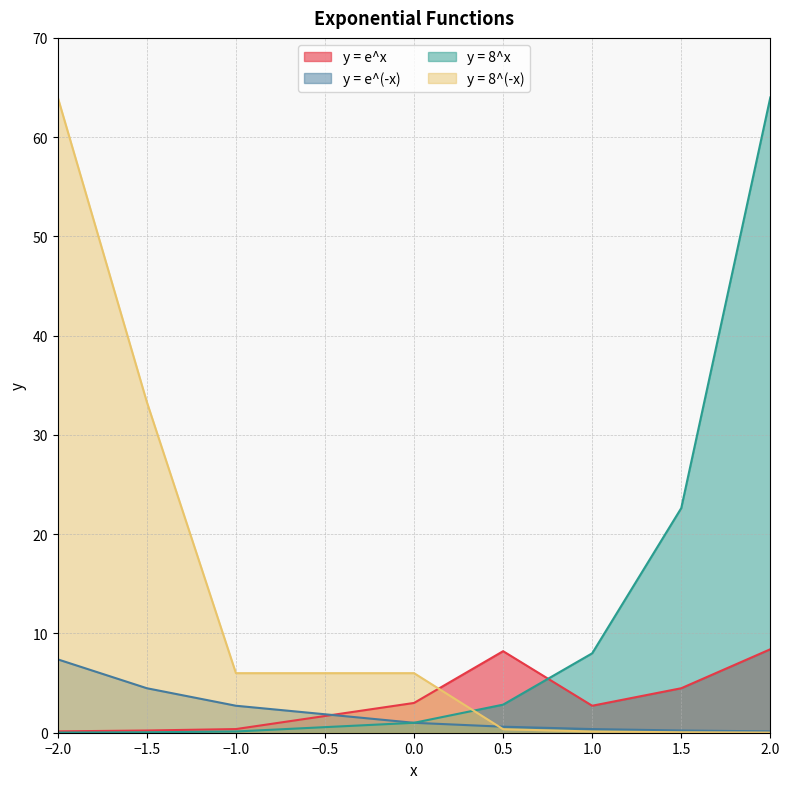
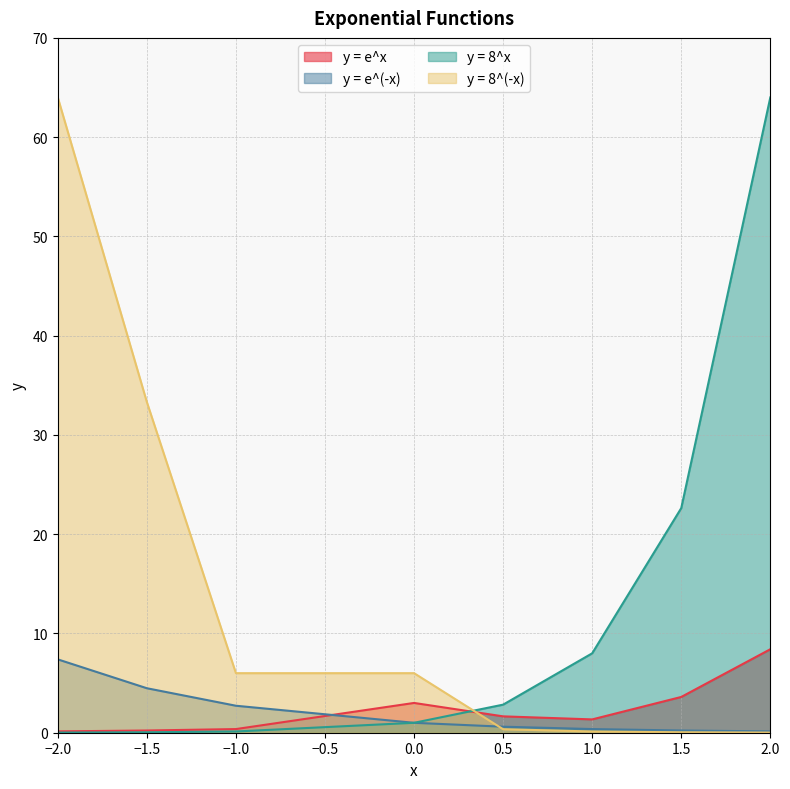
y = e^x, 0.5: 8 -> 2
y = e^x, 1.0: 3 -> 1
y = e^x, 1.5: 4.5 -> 3.6
